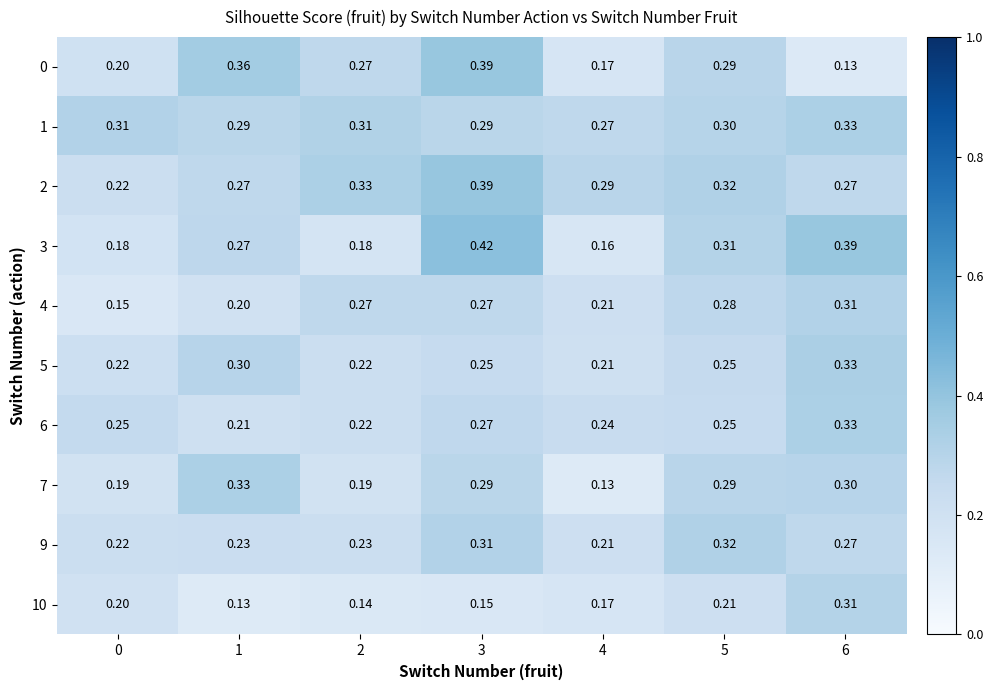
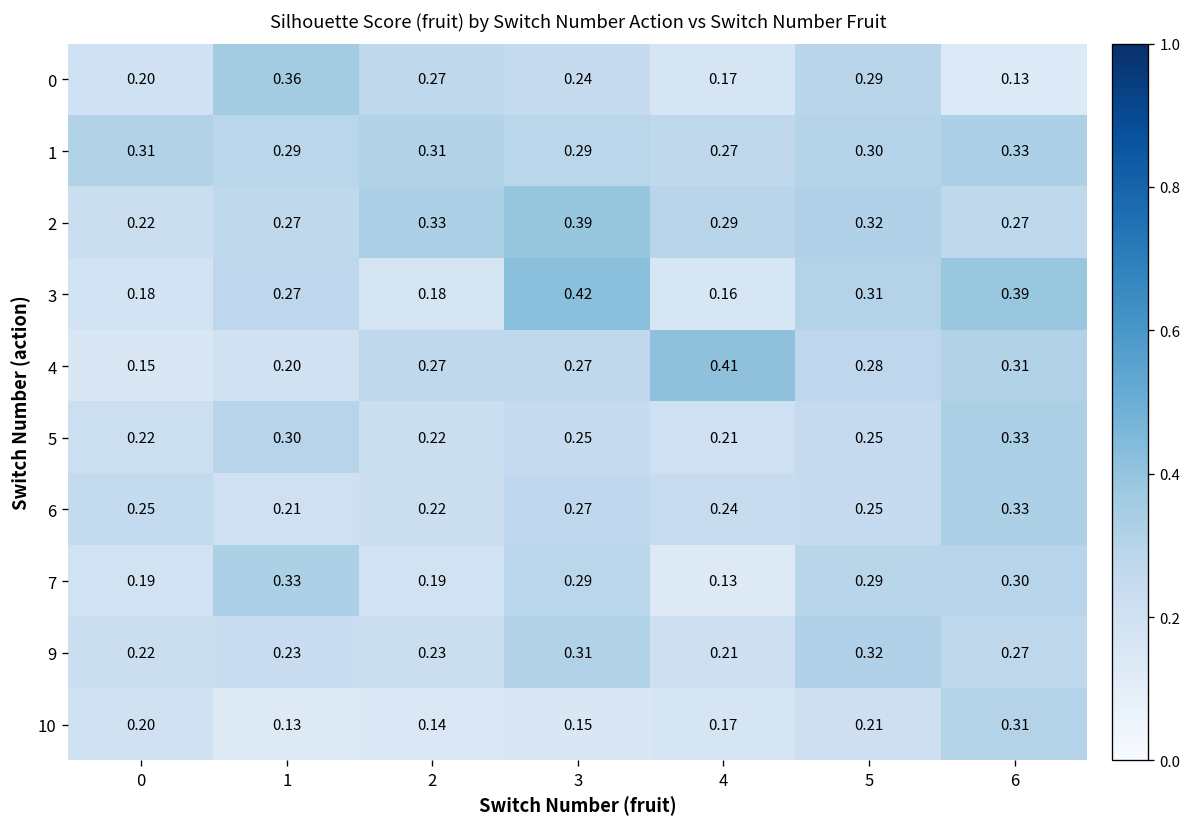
0, 3: 0.39 -> 0.24
4, 4: 0.21 -> 0.41
